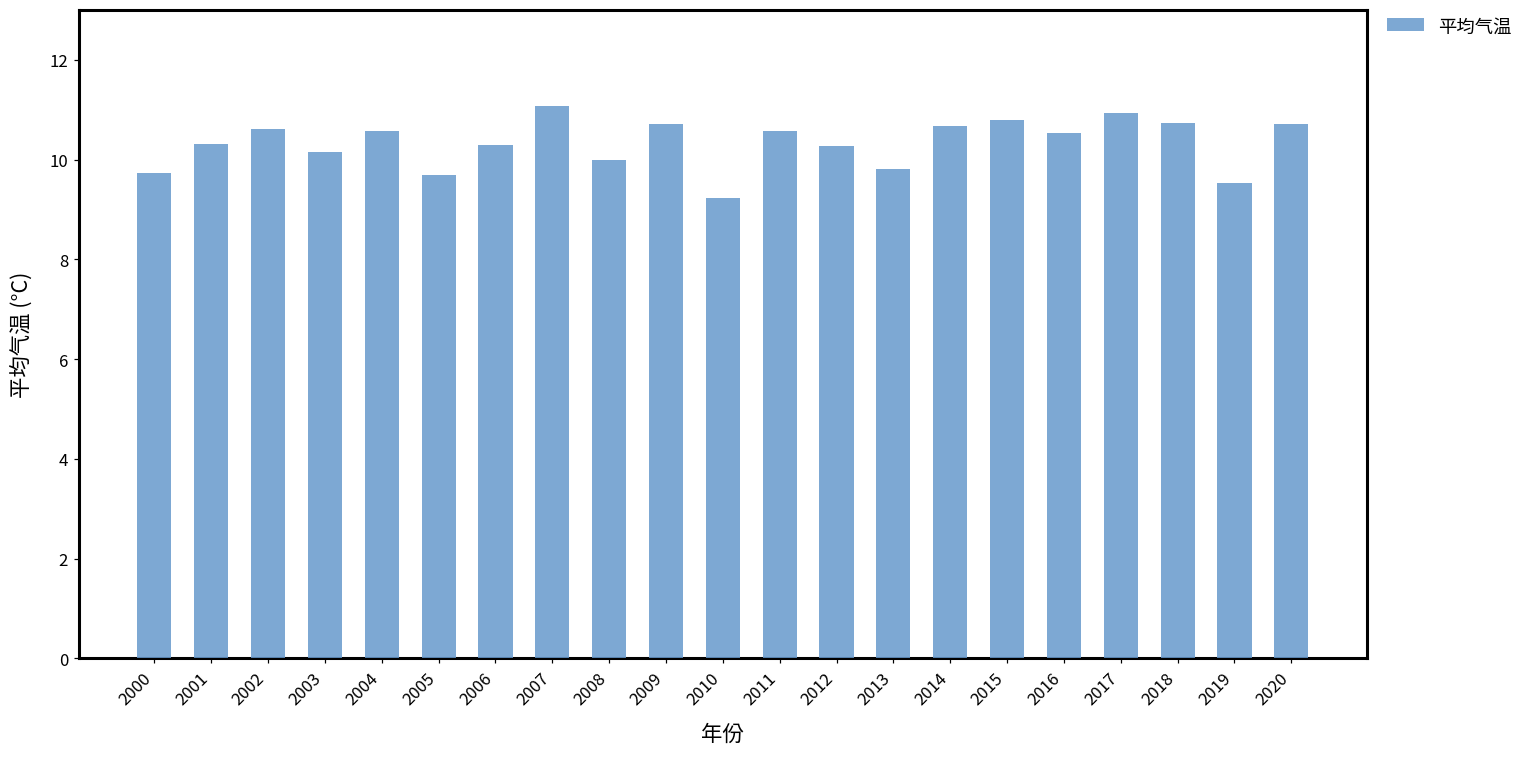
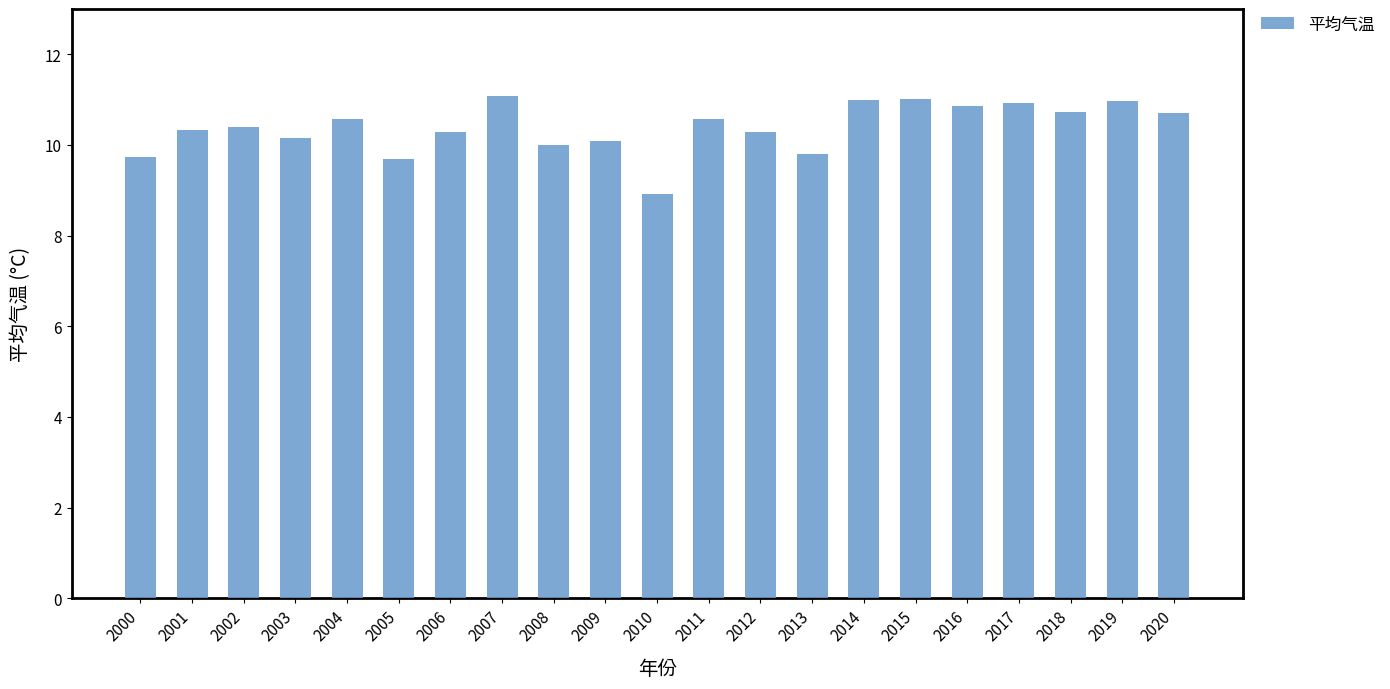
2002: 10.6 -> 10.4
2009: 10.7 -> 10.1
2010: 9.2 -> 8.9
2014: 10.7 -> 11.0
2015: 10.8 -> 11.0
2016: 10.5 -> 10.9
2019: 9.5 -> 11.0
